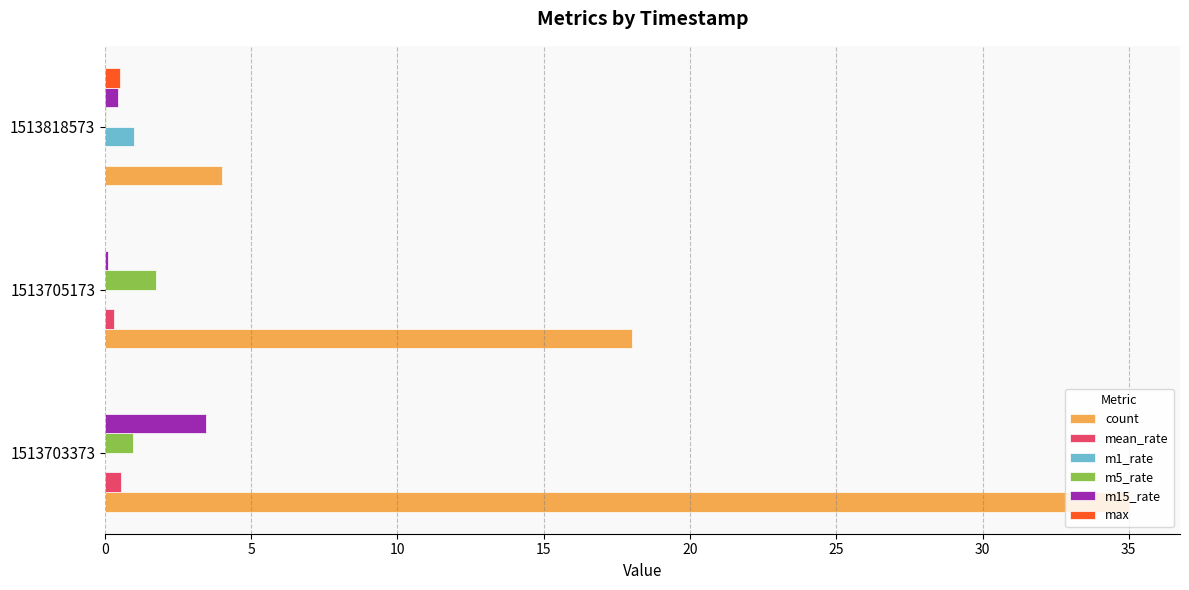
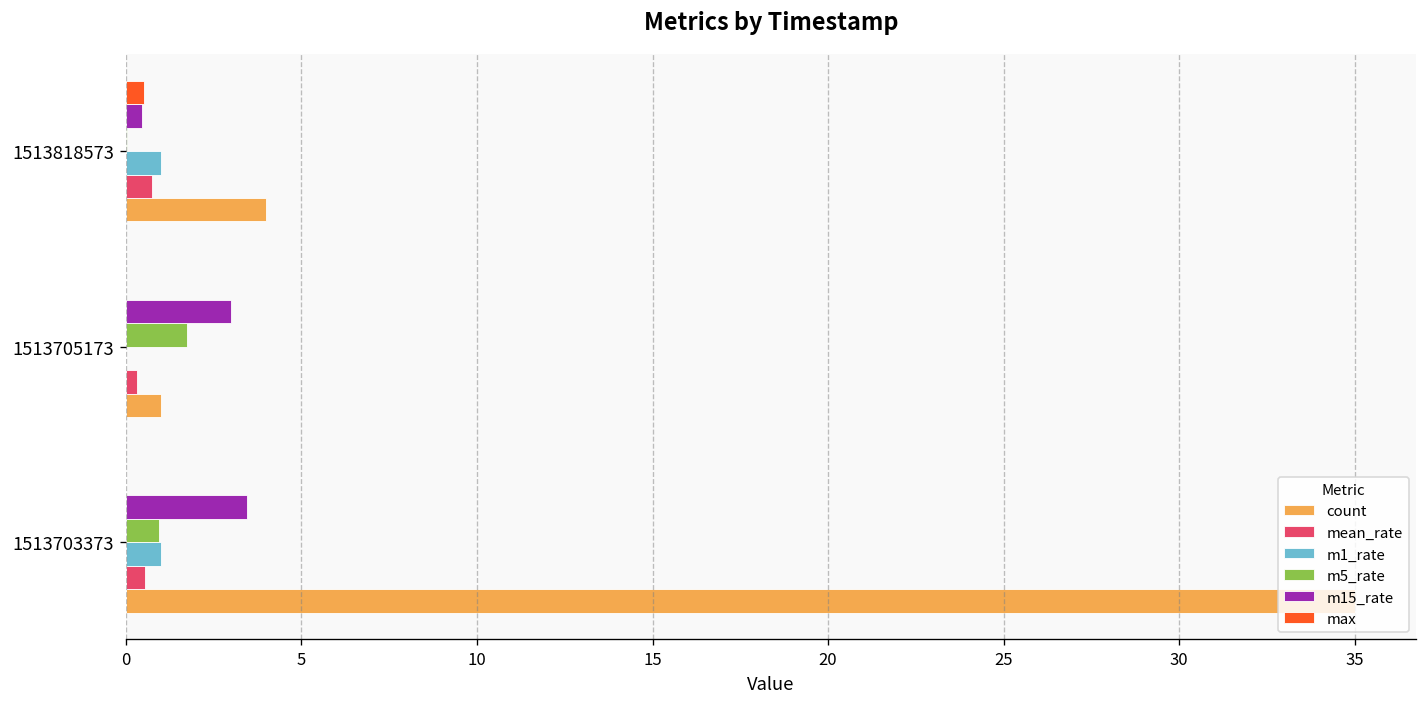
mean_rate, 1513818573: 0.0 -> 0.7
m15_rate, 1513705173: 0.1 -> 3.0
count, 1513705173: 18 -> 1
m1_rate, 1513703373: 0.0 -> 1.0
